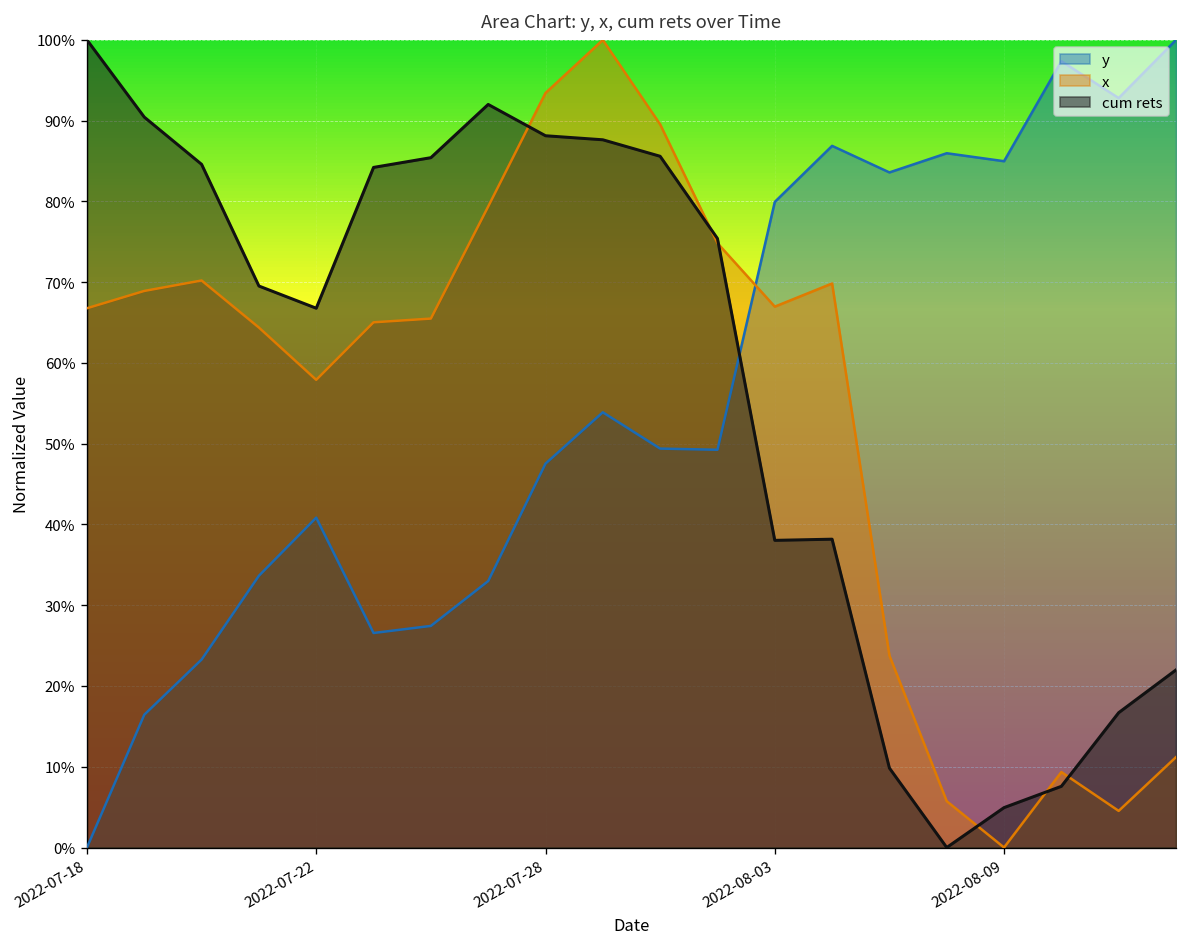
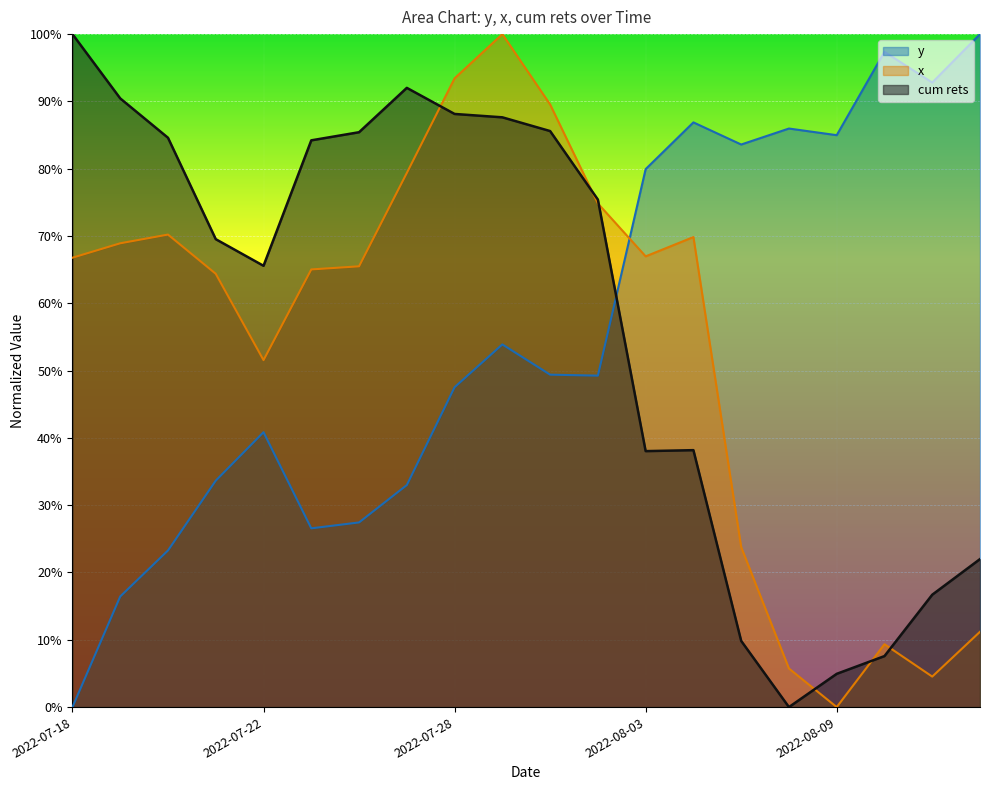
x, 2022-07-22: 58% -> 52%
cum rets, 2022-07-22: 67% -> 66%
